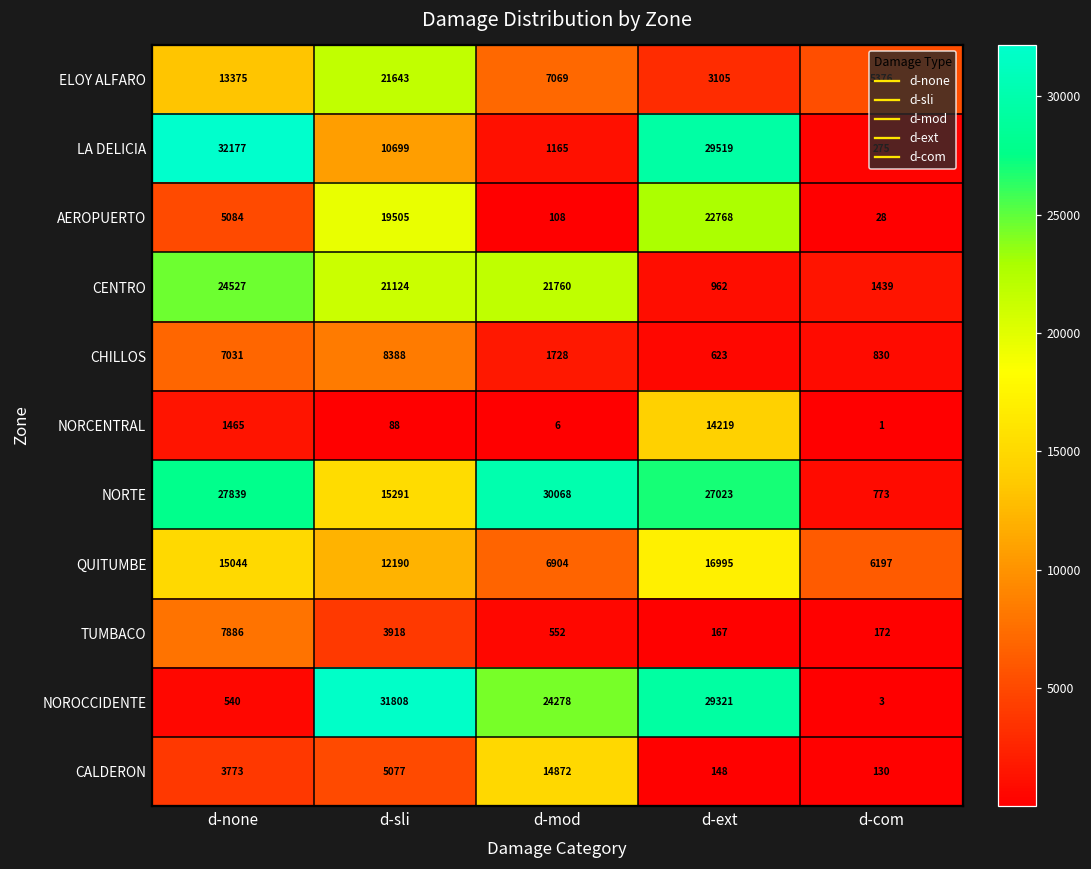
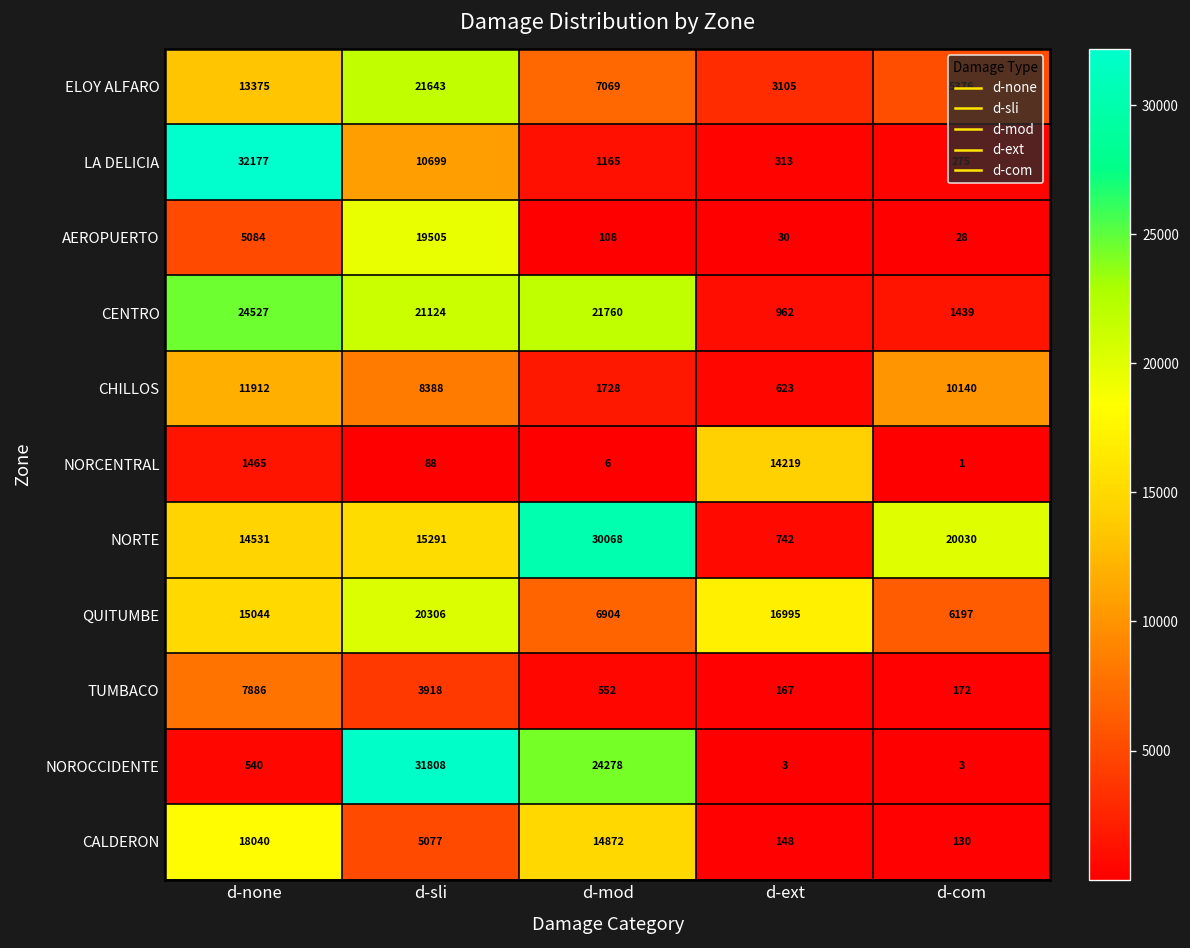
LA DELICIA, d-ext: 29519 -> 313
AEROPUERTO, d-ext: 22768 -> 30
CHILLOS, d-none: 7031 -> 11912
CHILLOS, d-com: 830 -> 10140
NORTE, d-none: 27839 -> 14531
NORTE, d-ext: 27023 -> 742
NORTE, d-com: 773 -> 20030
QUITUMBE, d-sli: 12190 -> 20306
NOROCCIDENTE, d-ext: 29321 -> 3
CALDERON, d-none: 3773 -> 18040
